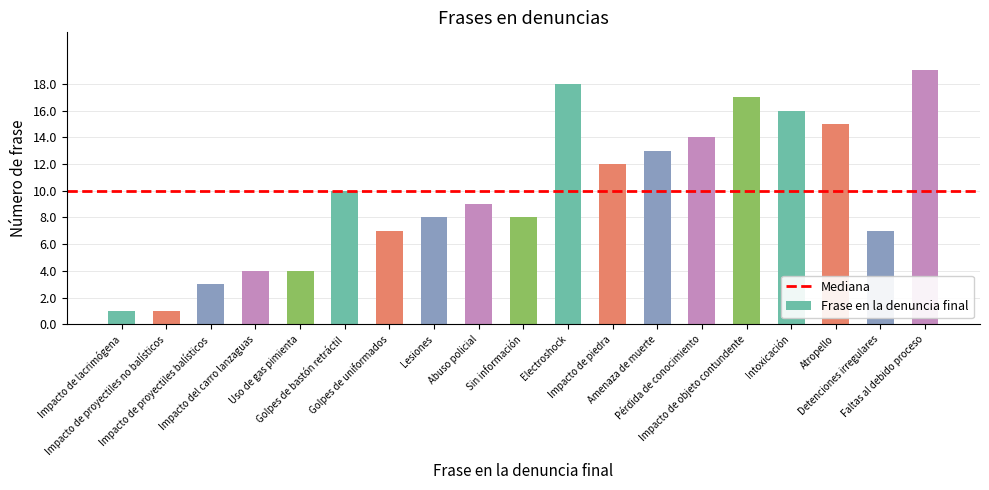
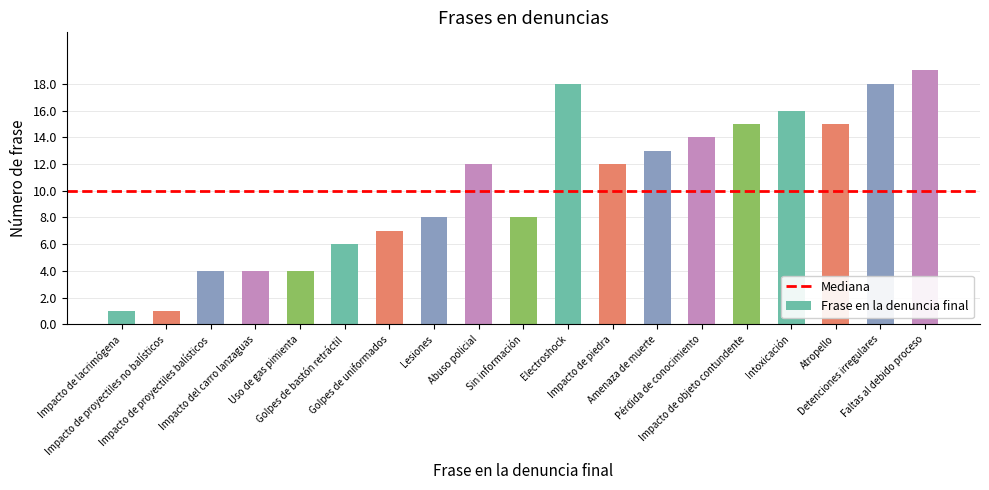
Impacto de proyectiles balísticos: 3 -> 4
Golpes de bastón retráctil: 10 -> 6
Abuso policial: 9 -> 12
Impacto de objeto contundente: 17 -> 15
Detenciones irregulares: 7 -> 18
